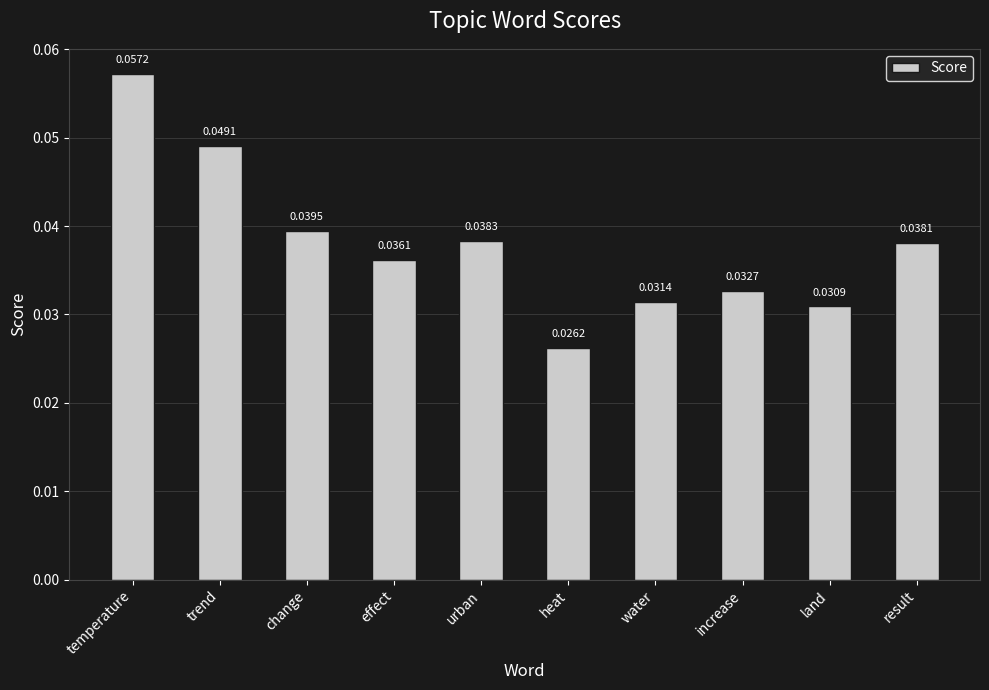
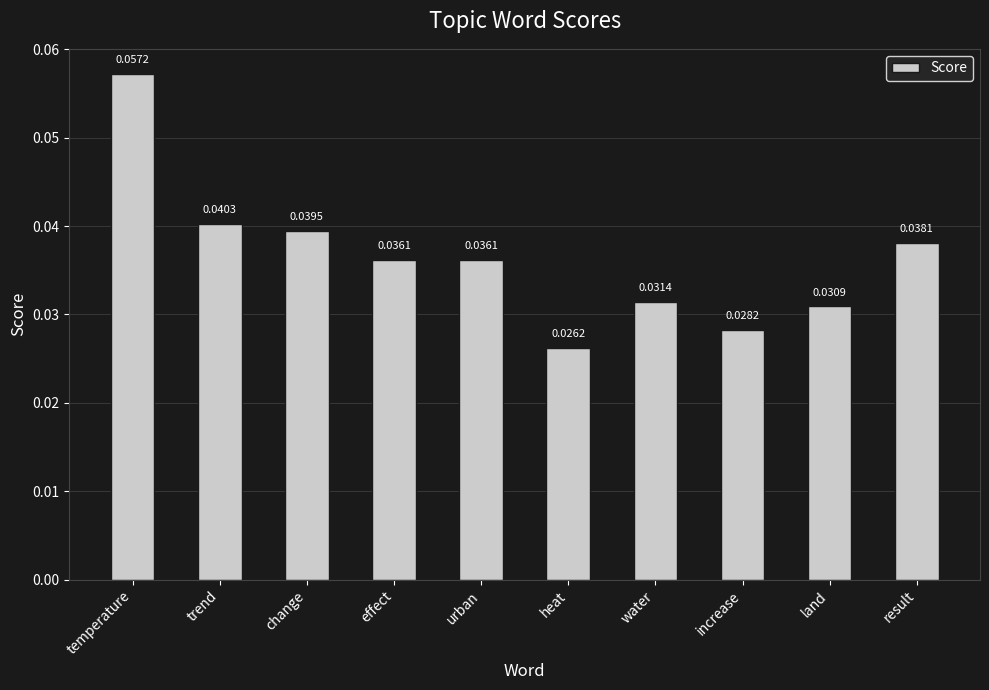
trend: 0.0491 -> 0.0403
urban: 0.0383 -> 0.0361
increase: 0.0327 -> 0.0282
